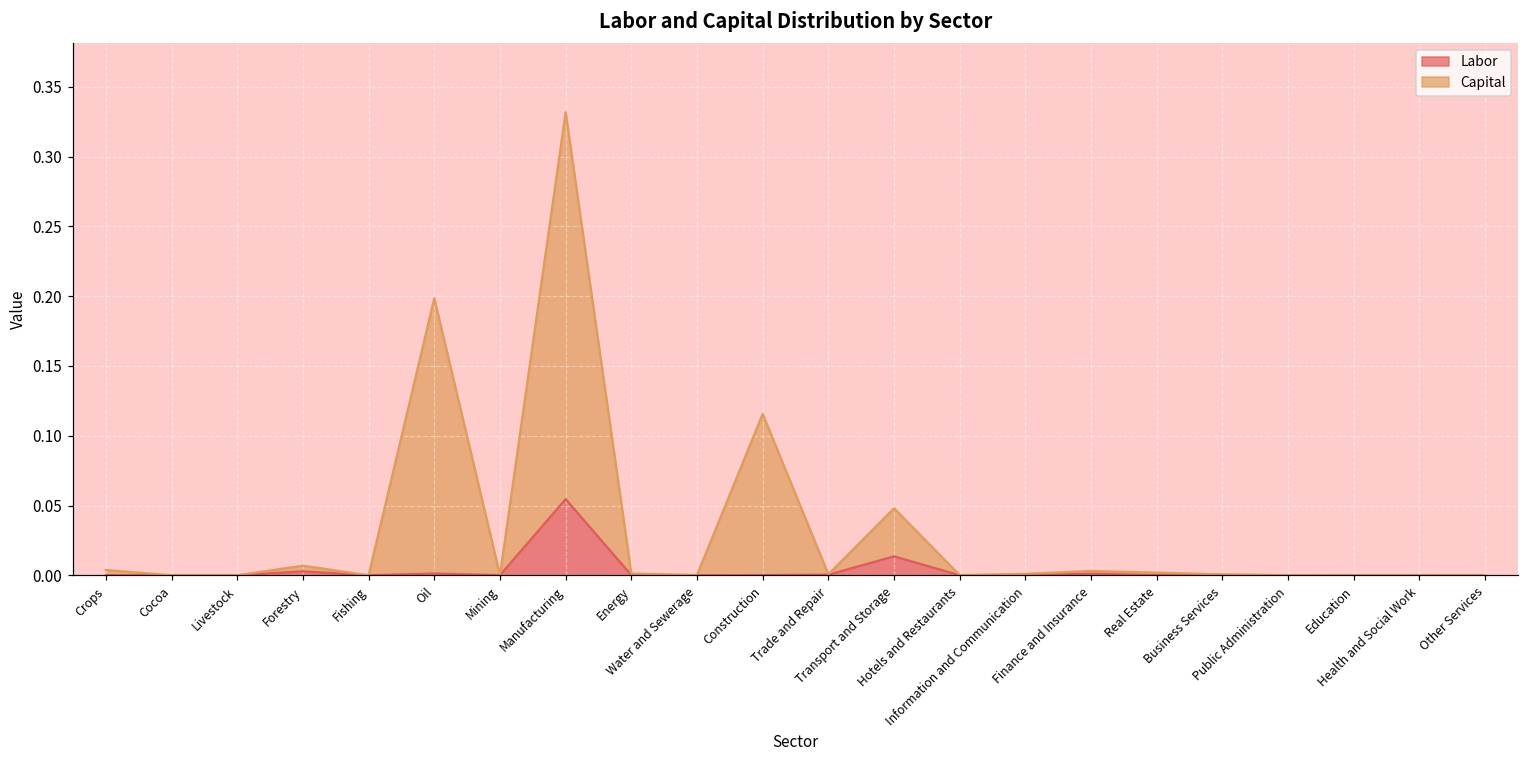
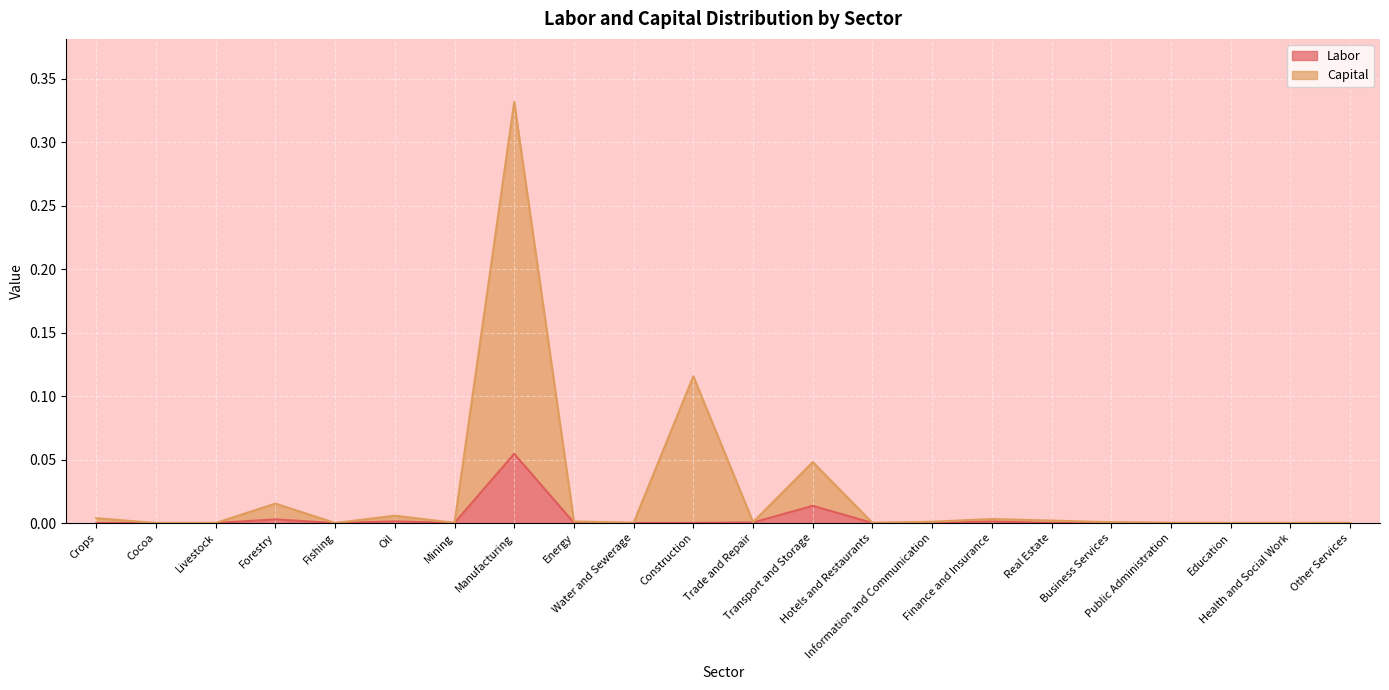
Capital, Forestry: 0.004 -> 0.012
Capital, Oil: 0.197 -> 0.004
